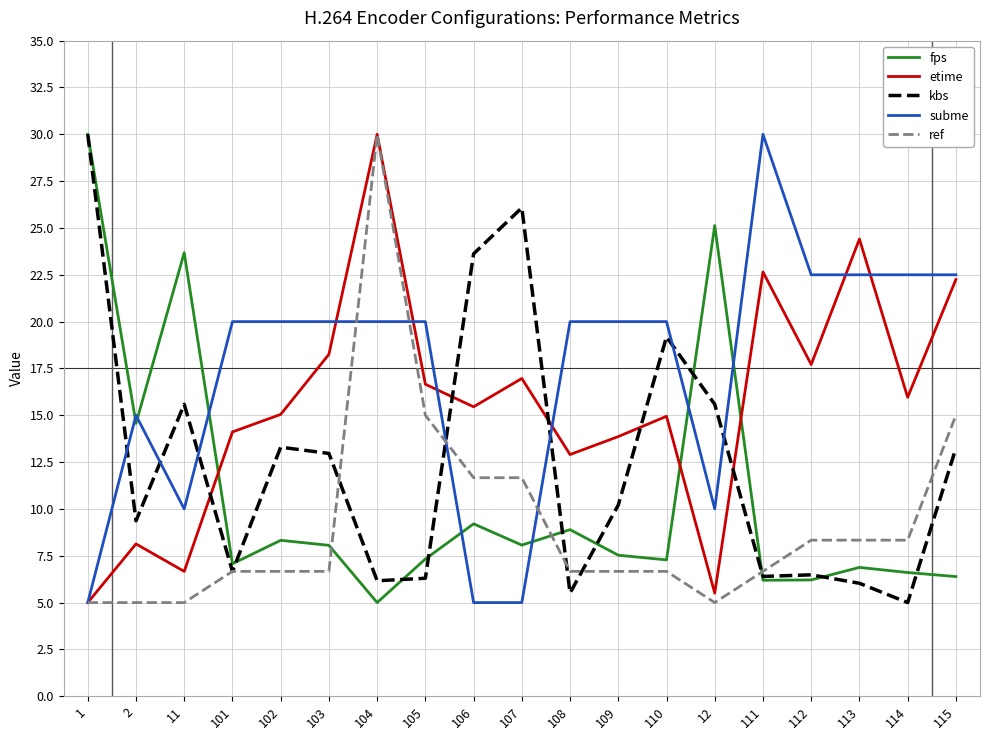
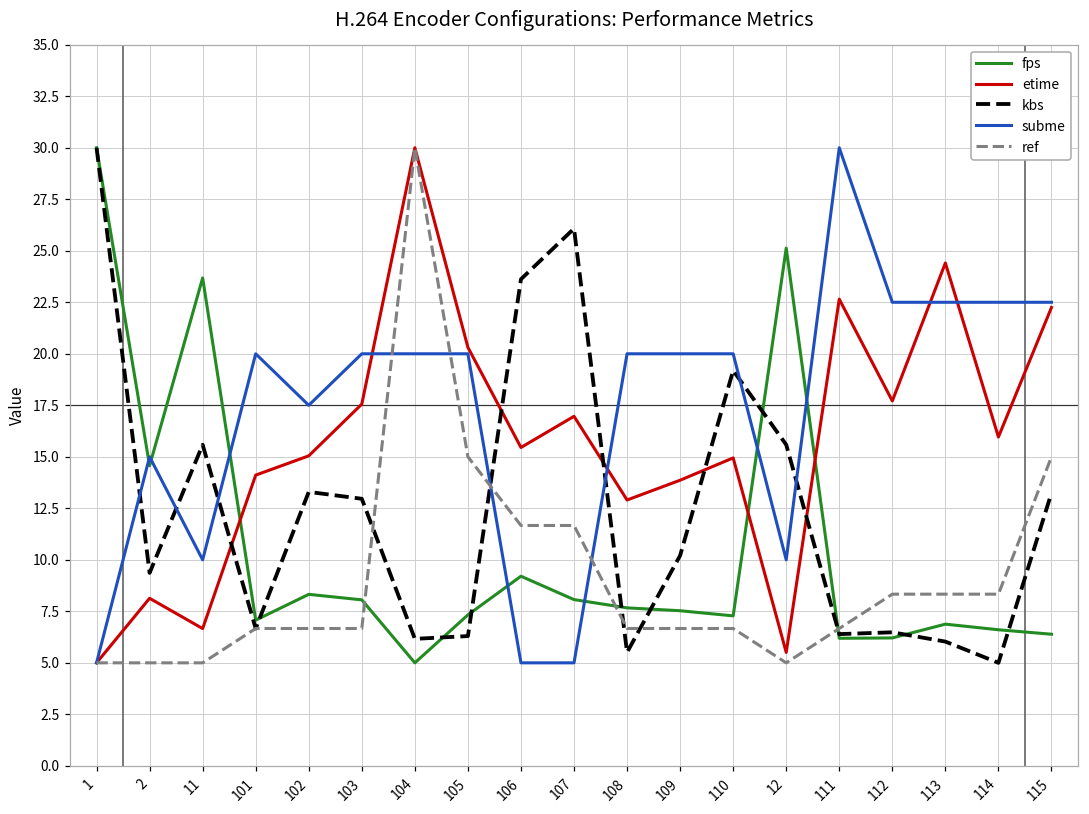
subme, 102: 20.0 -> 17.5
etime, 103: 18.3 -> 17.6
etime, 105: 16.7 -> 20.3
fps, 108: 8.9 -> 7.7
